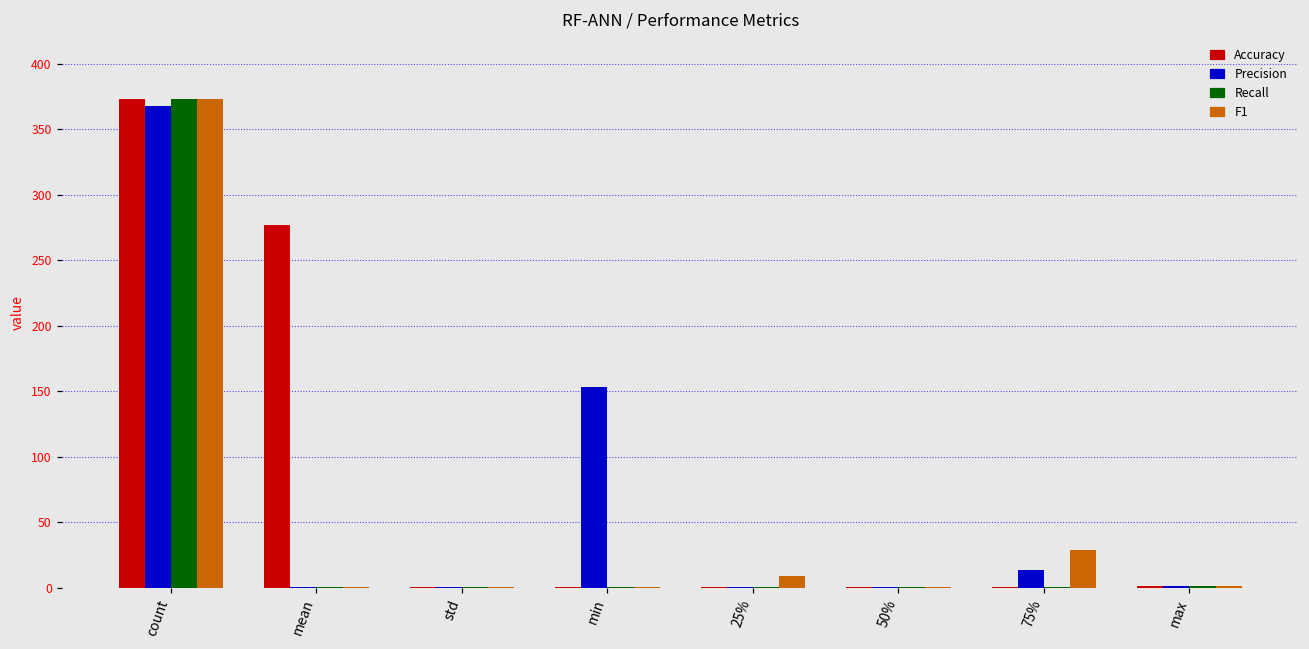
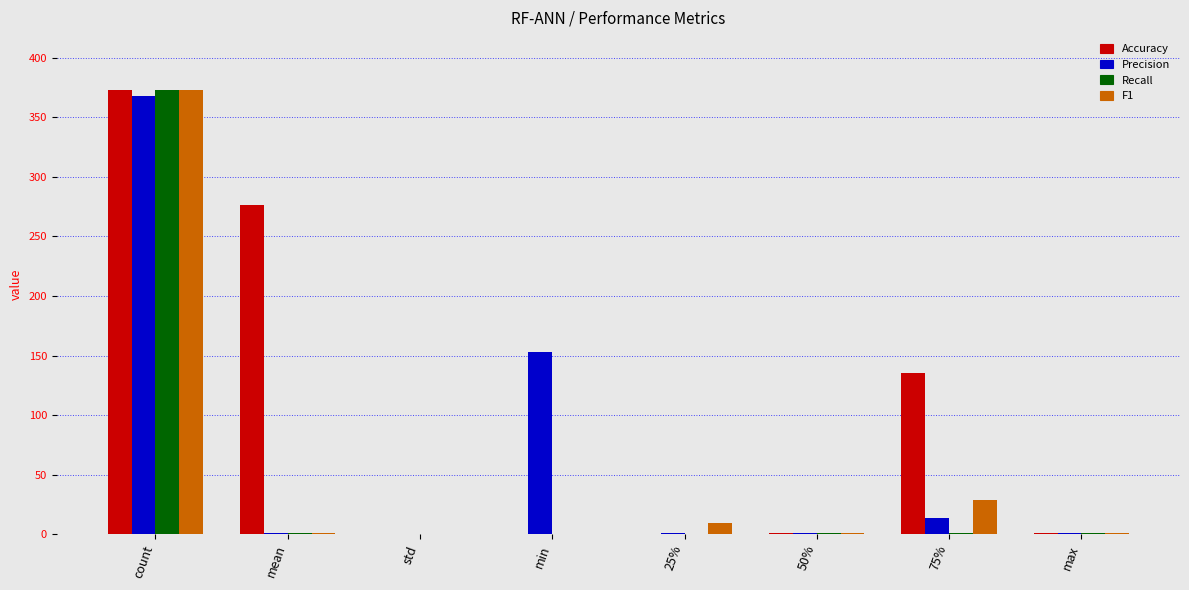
Accuracy, 75%: 1 -> 135
